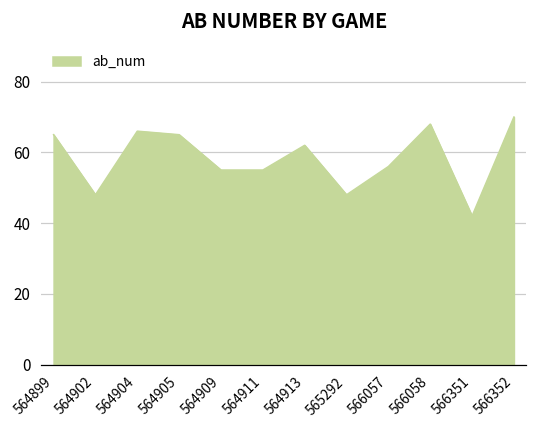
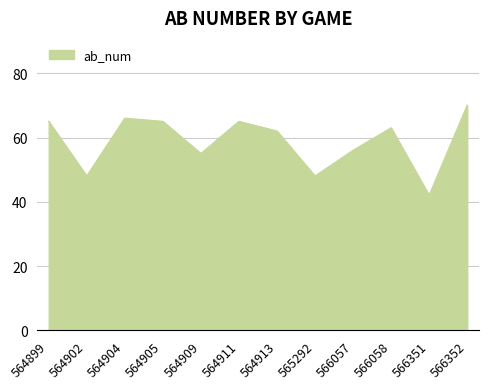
564911: 55 -> 65
566058: 68 -> 63
